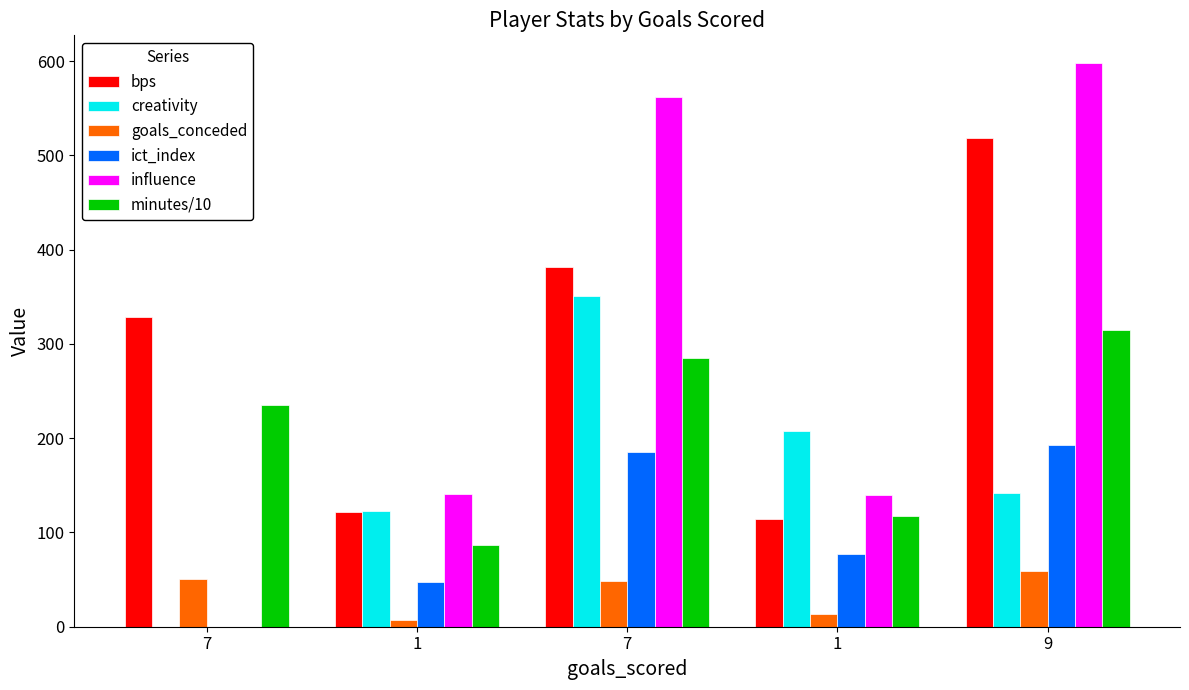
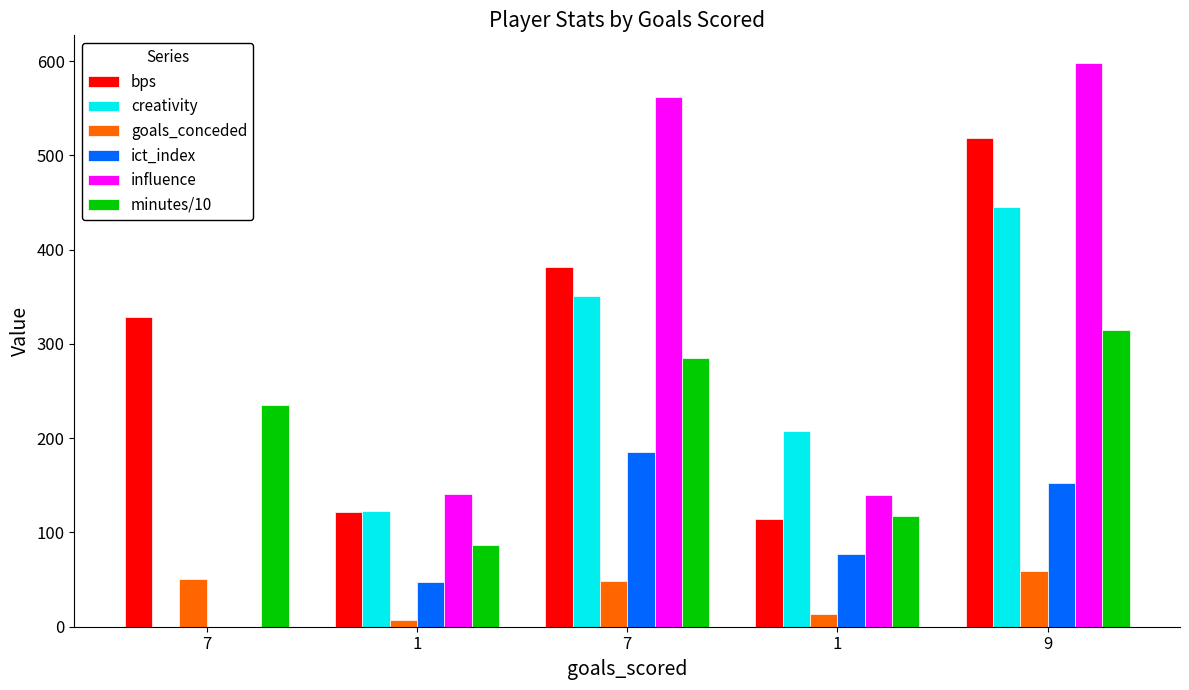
creativity, 9: 140 -> 450
ict_index, 9: 190 -> 150
